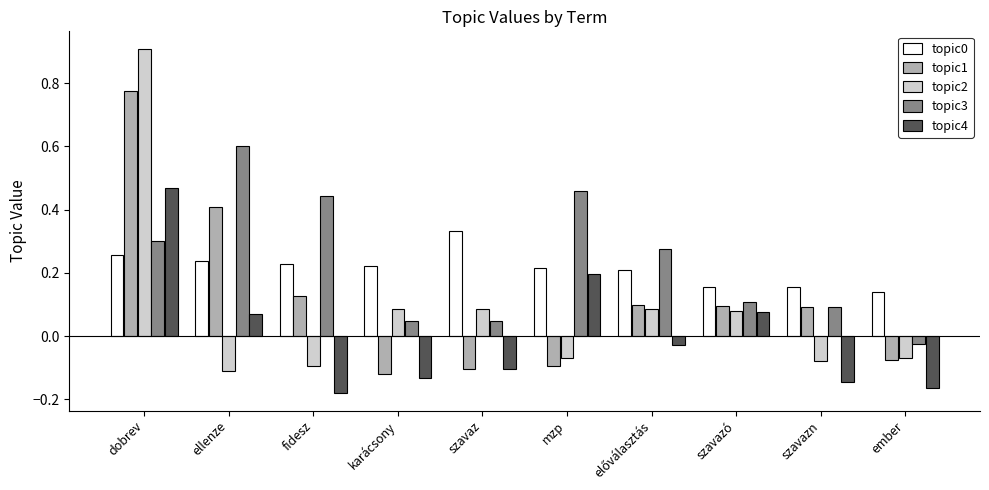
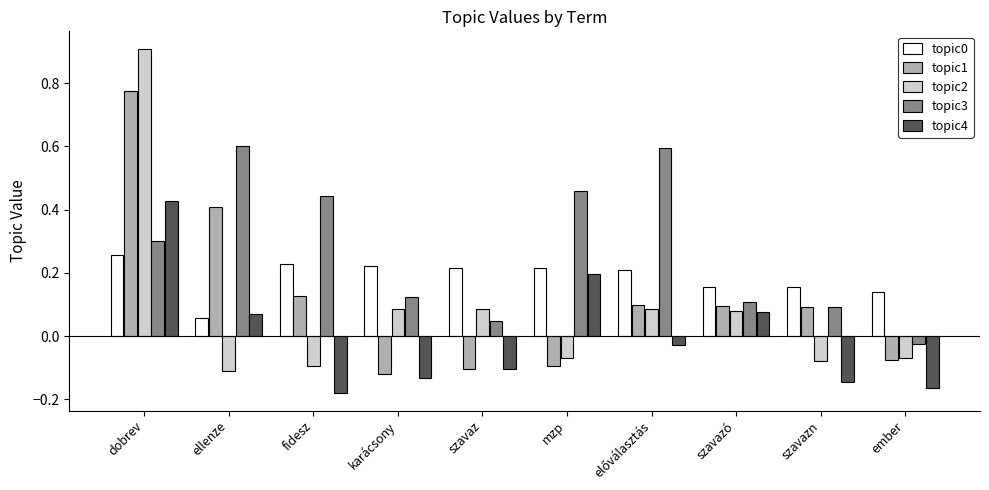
topic4, dobrev: 0.47 -> 0.43
topic0, ellenze: 0.24 -> 0.06
topic3, karácsony: 0.05 -> 0.12
topic0, szavaz: 0.33 -> 0.22
topic3, előválasztás: 0.28 -> 0.60
